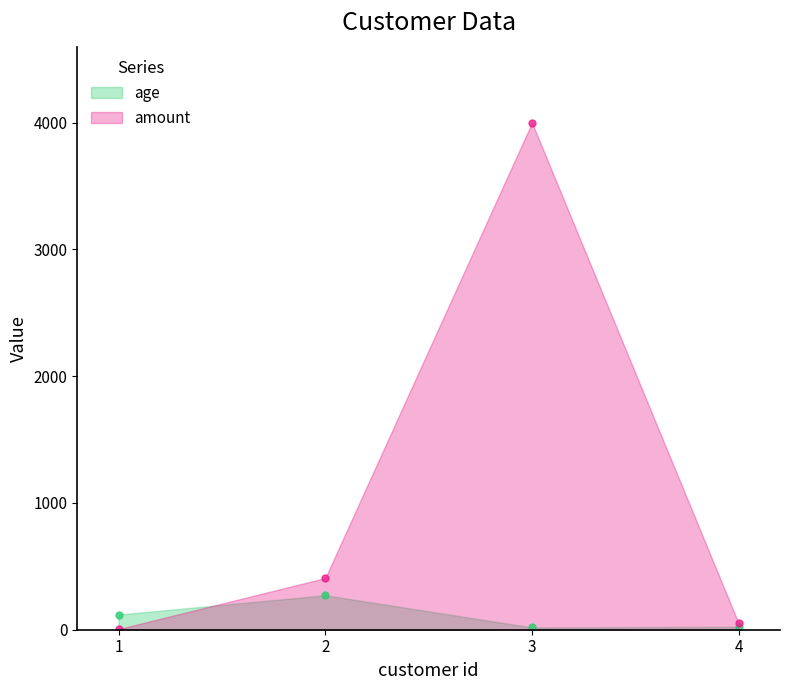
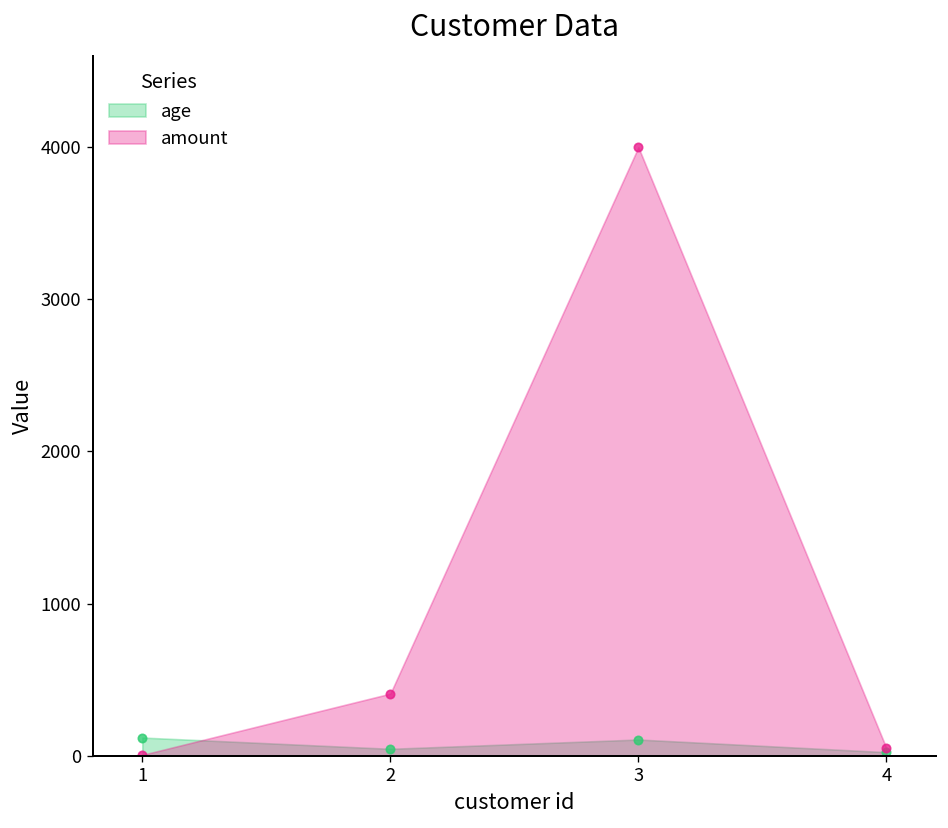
age, 2: 270 -> 50
age, 3: 20 -> 110
